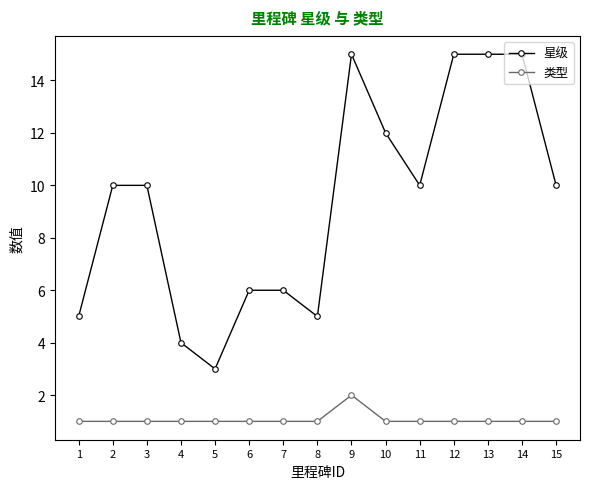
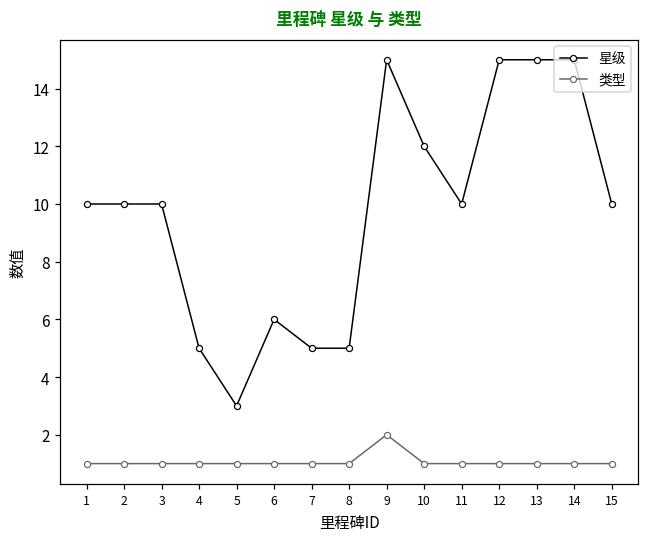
星级, 1: 5 -> 10
星级, 4: 4 -> 5
星级, 7: 6 -> 5
